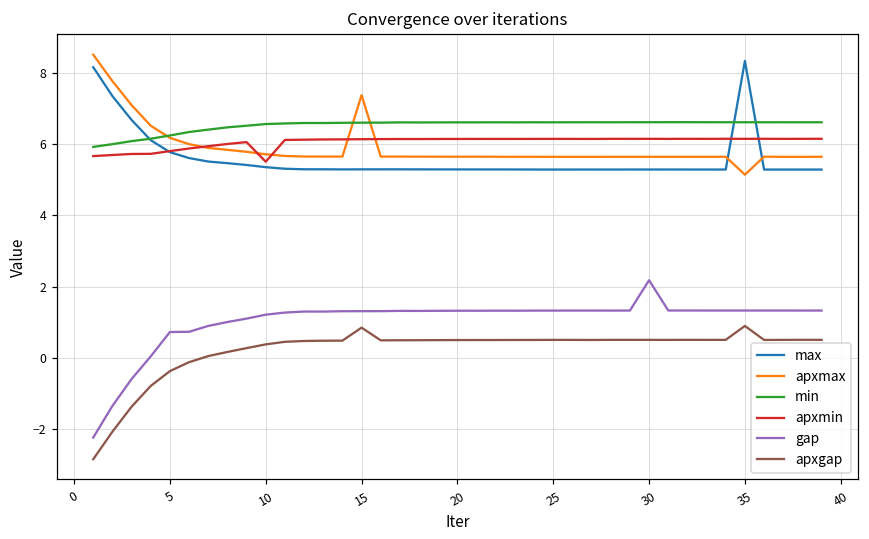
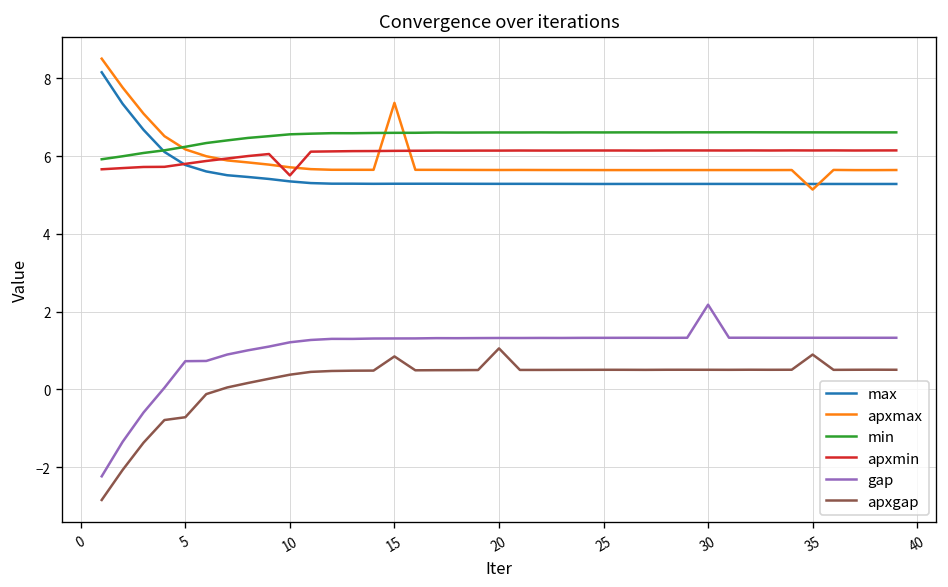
apxgap, 5: -0.4 -> -0.7
apxgap, 20: 0.5 -> 1.1
max, 35: 8.3 -> 5.3
